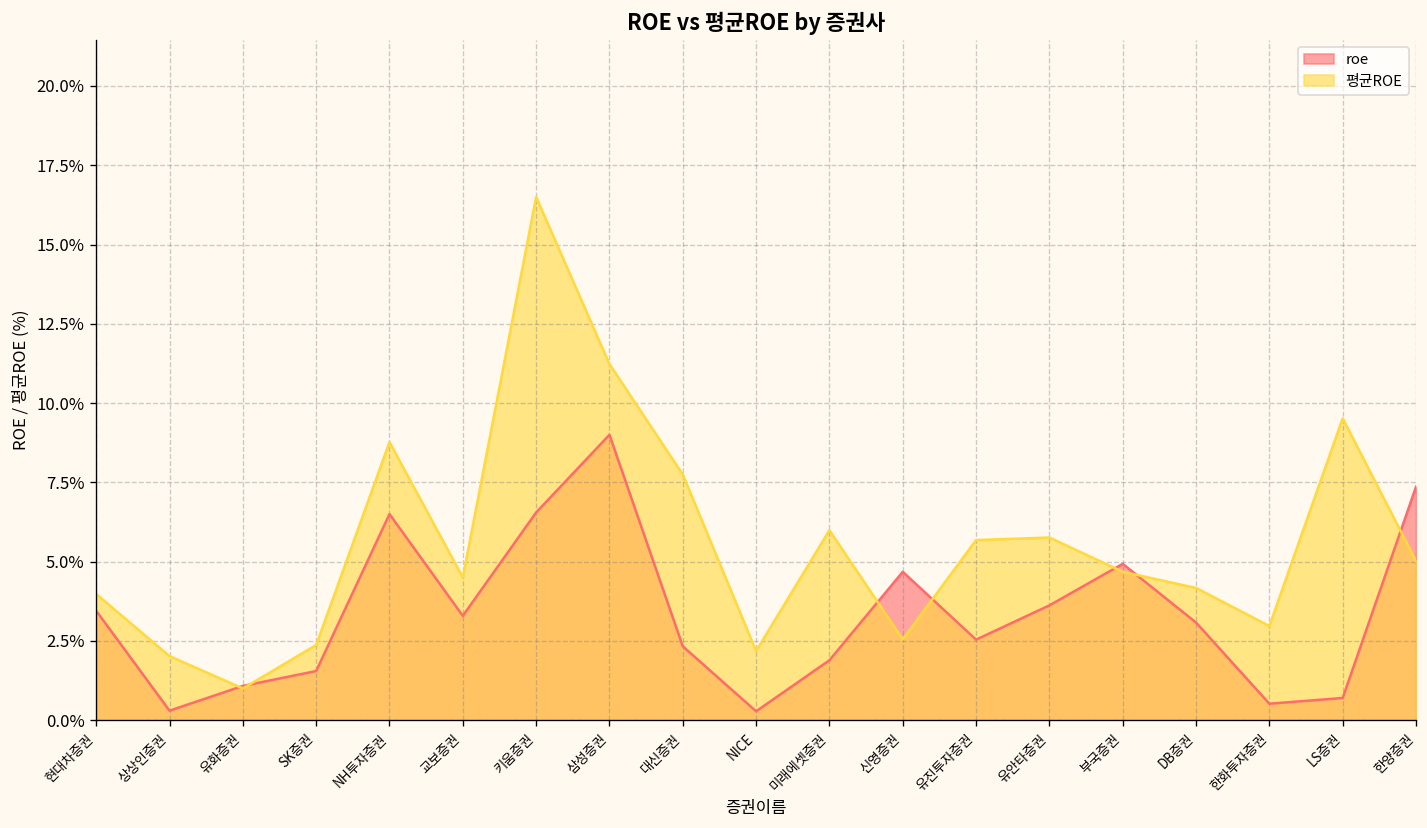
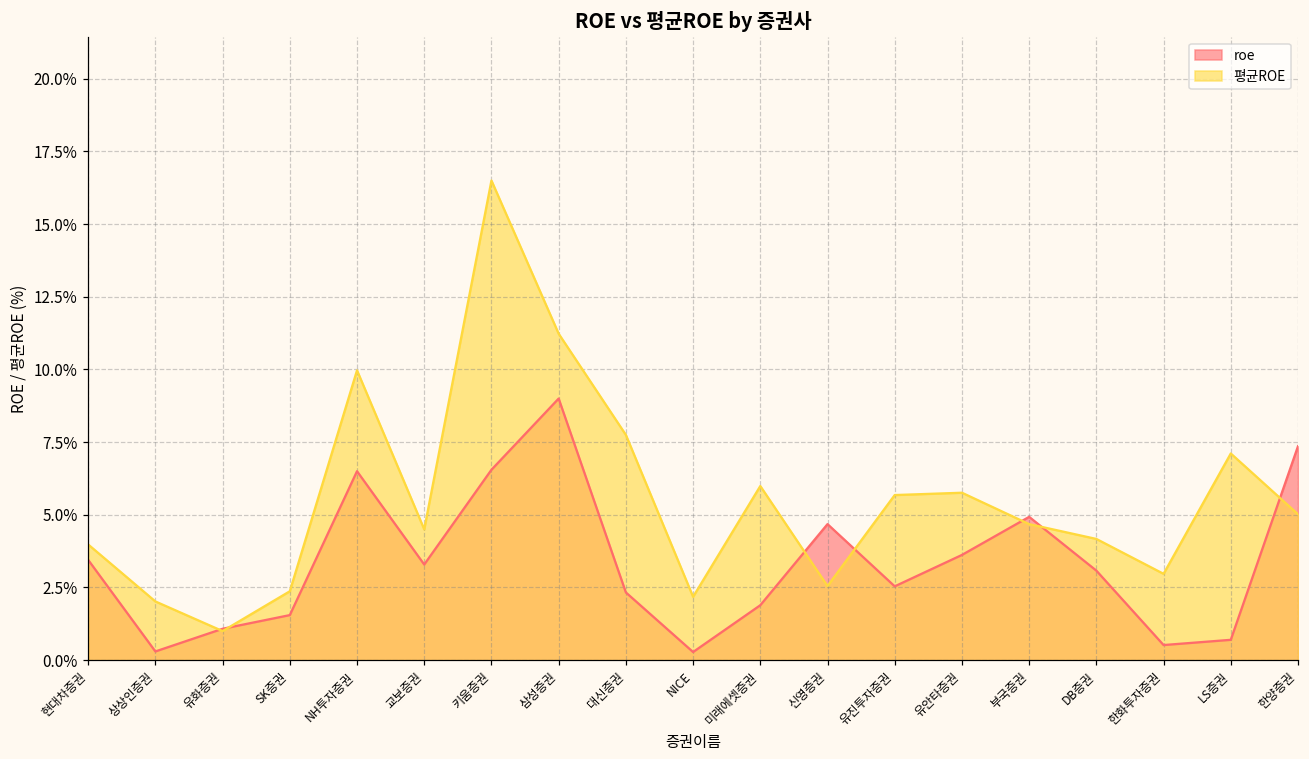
평균ROE, NH투자증권: 8.8% -> 10.0%
평균ROE, LS증권: 9.5% -> 7.1%
